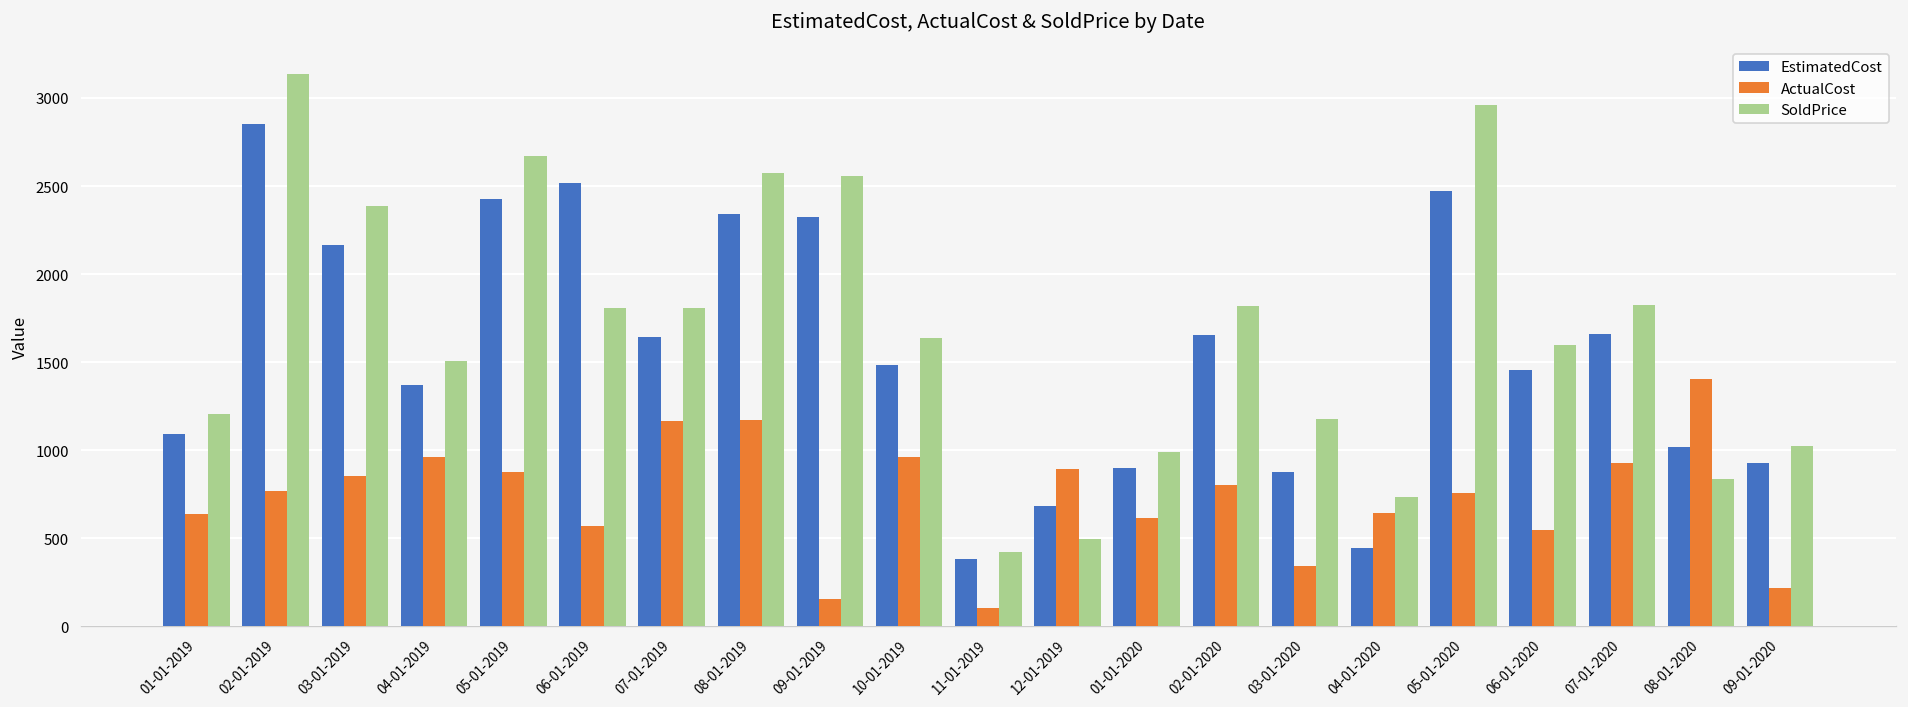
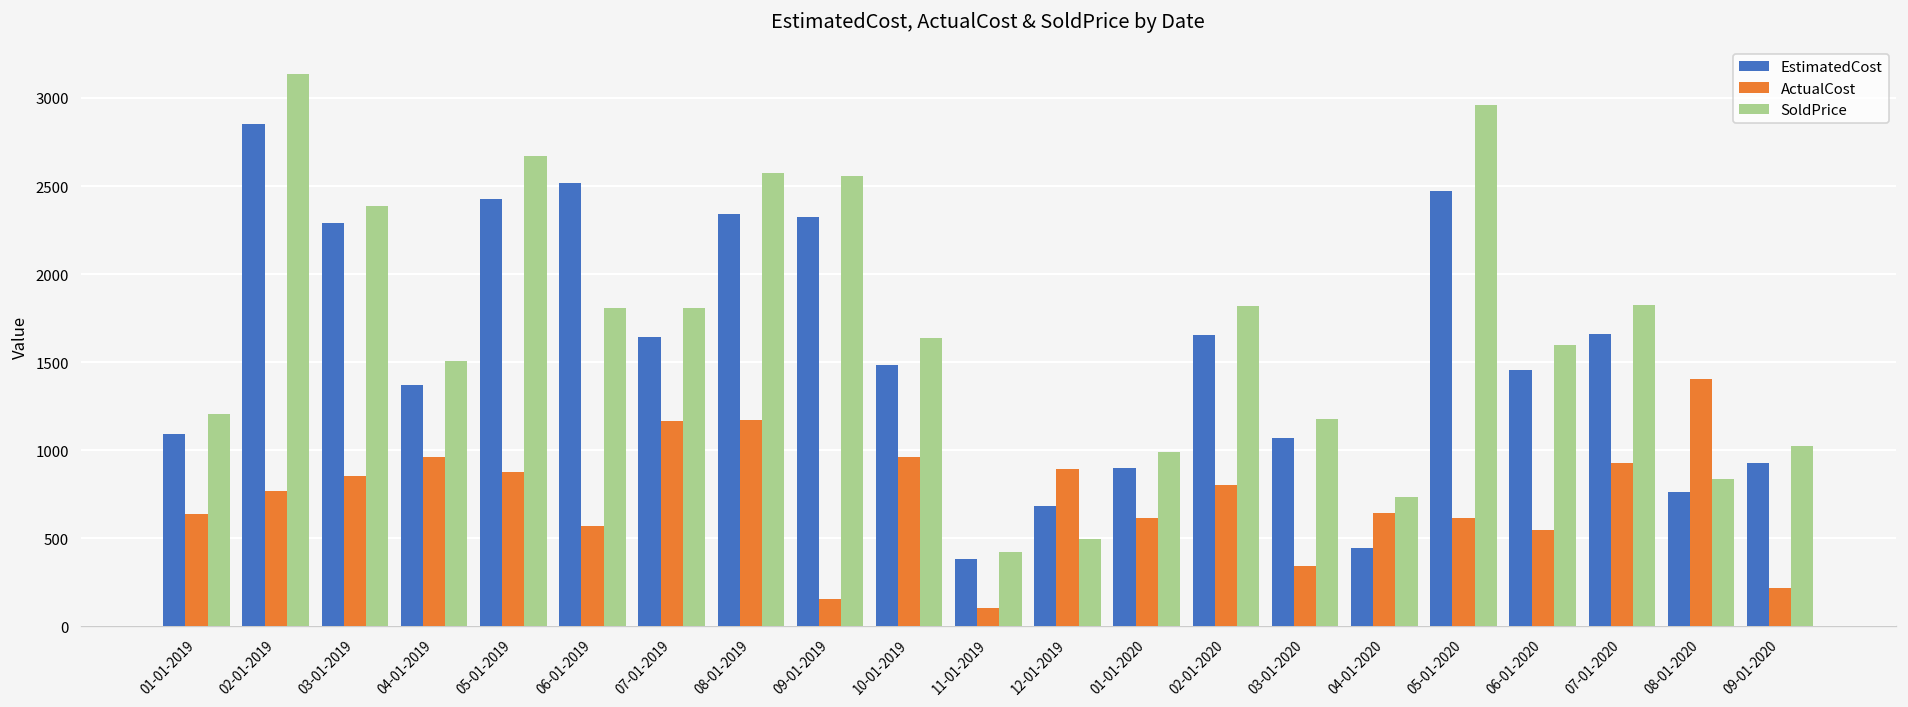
EstimatedCost, 03-01-2019: 2170 -> 2290
EstimatedCost, 03-01-2020: 880 -> 1070
ActualCost, 05-01-2020: 760 -> 620
EstimatedCost, 08-01-2020: 1020 -> 760
